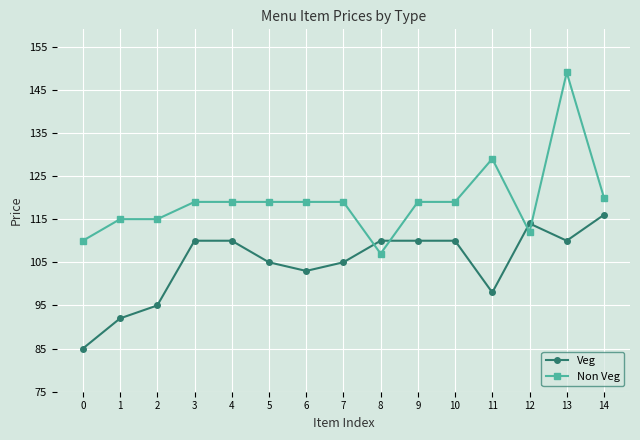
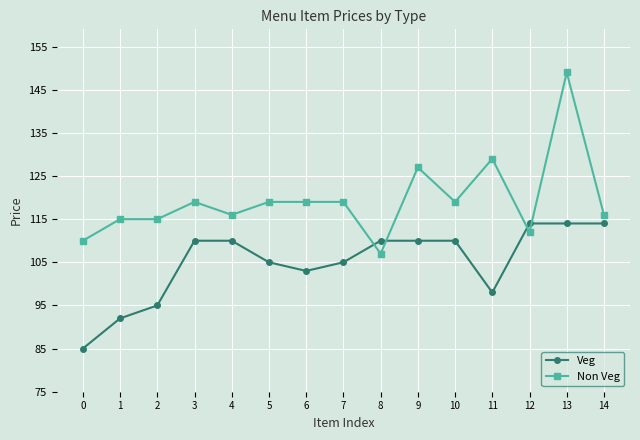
Non Veg, 4: 119 -> 116
Non Veg, 9: 119 -> 127
Veg, 13: 110 -> 114
Veg, 14: 116 -> 114
Non Veg, 14: 120 -> 116
